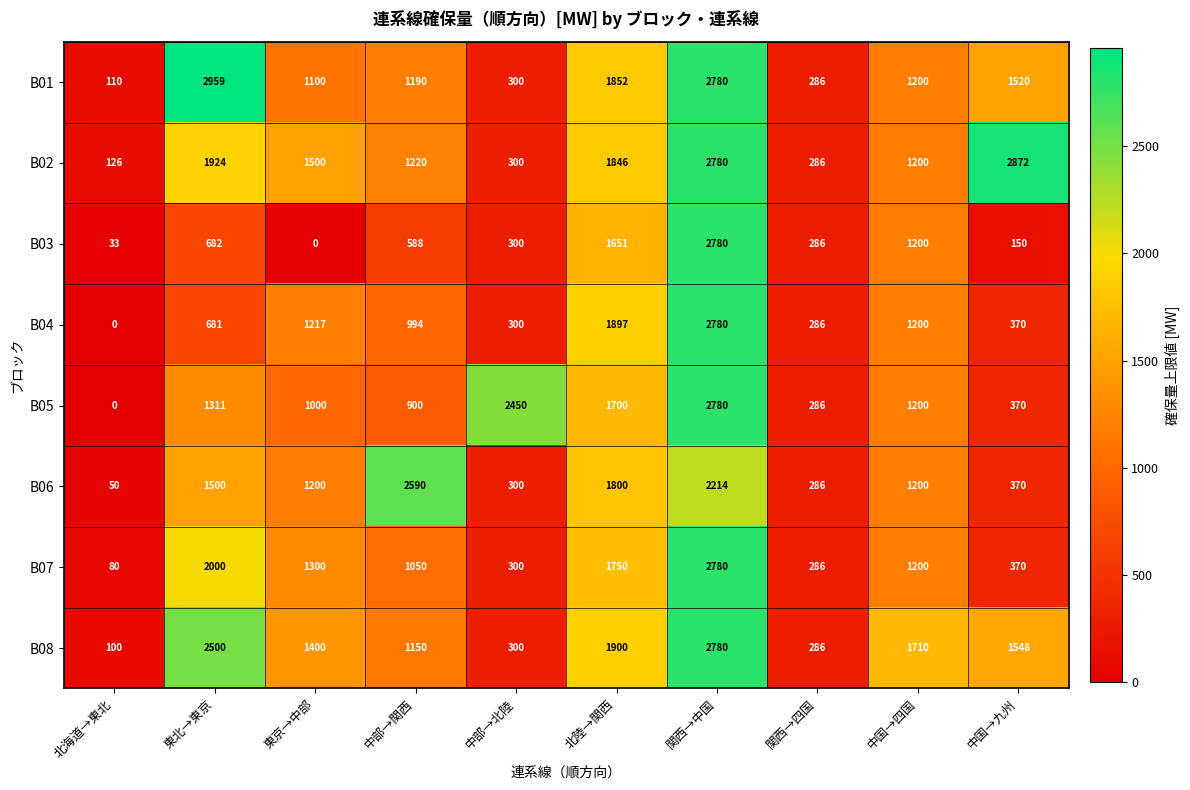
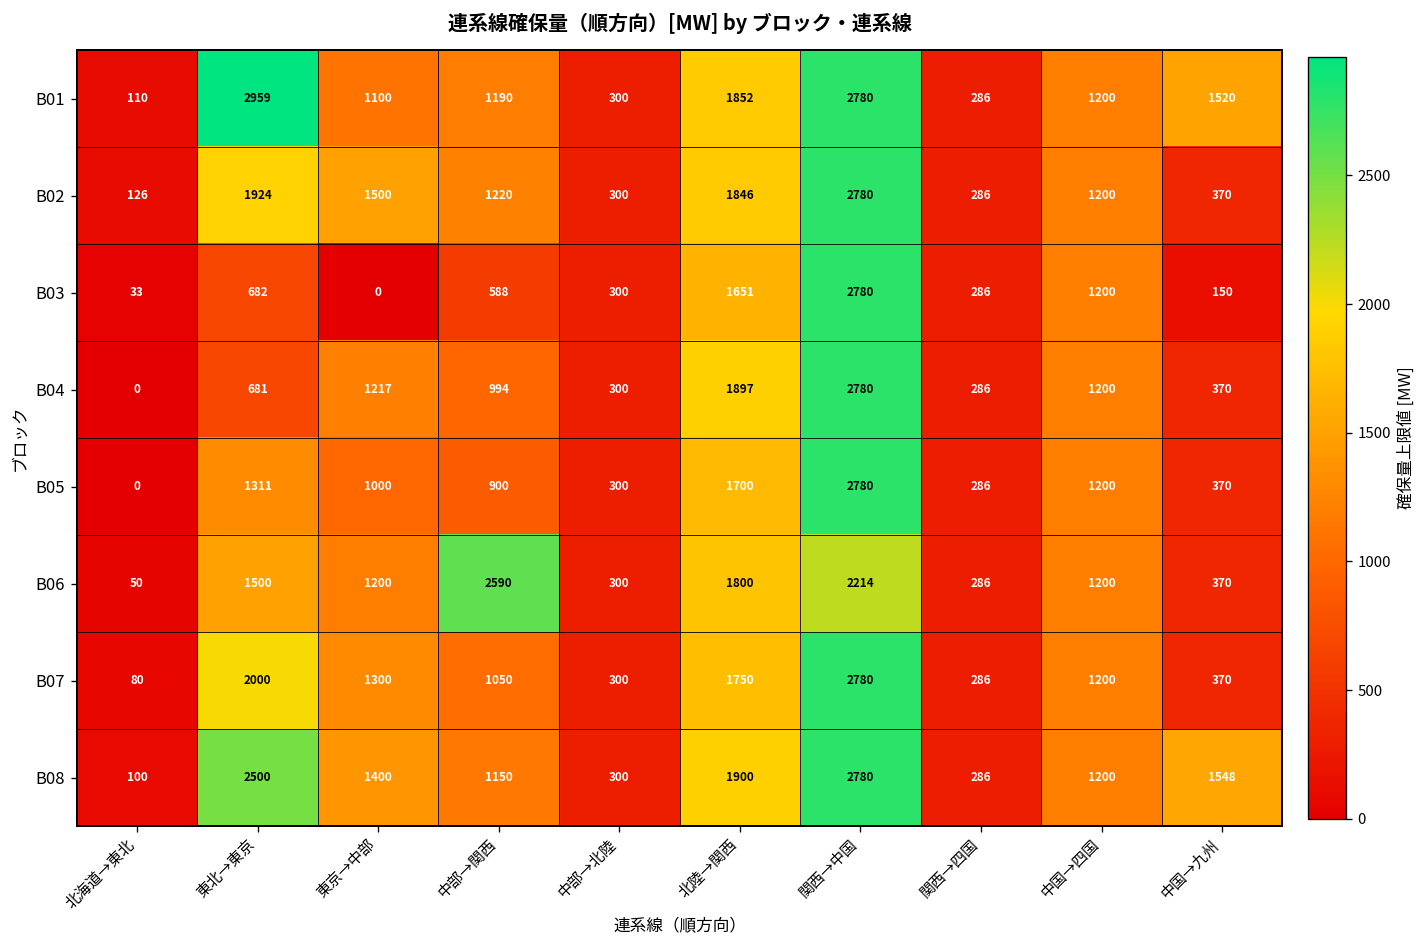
B02, 中国→九州: 2872 -> 370
B05, 中部→北陸: 2450 -> 300
B08, 中国→四国: 1710 -> 1200
